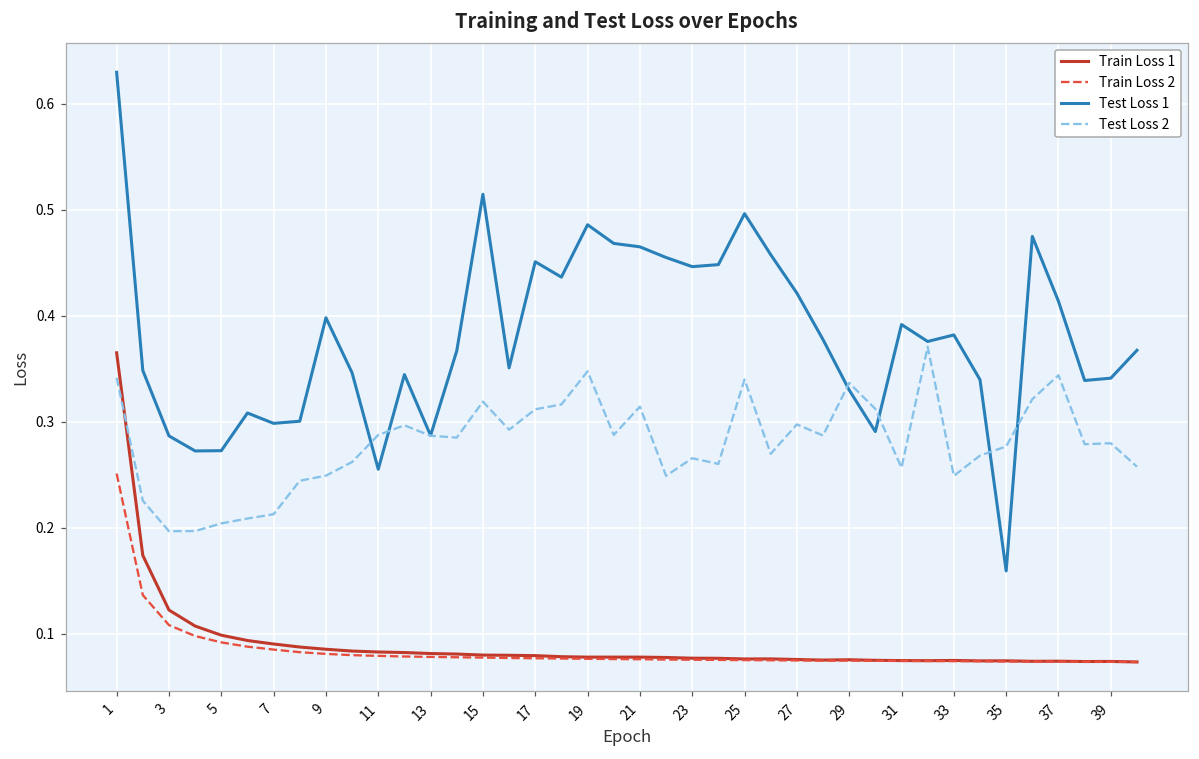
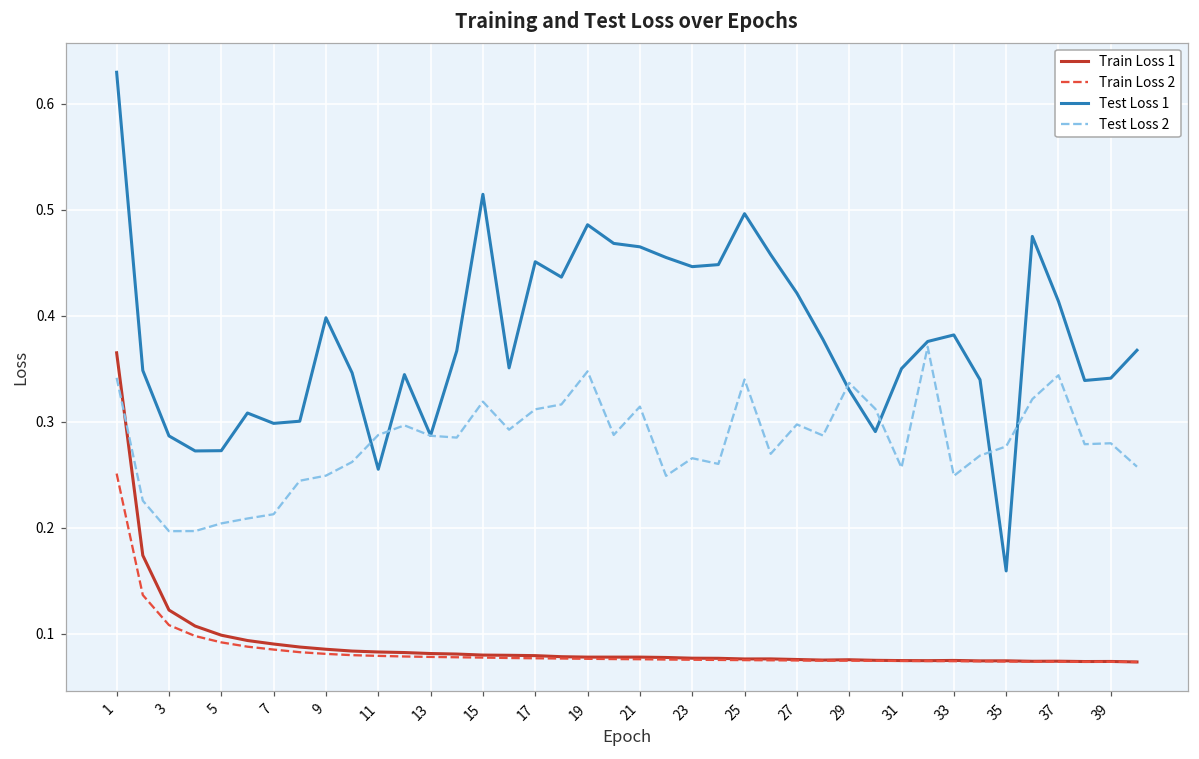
Test Loss 1, 31: 0.39 -> 0.35
